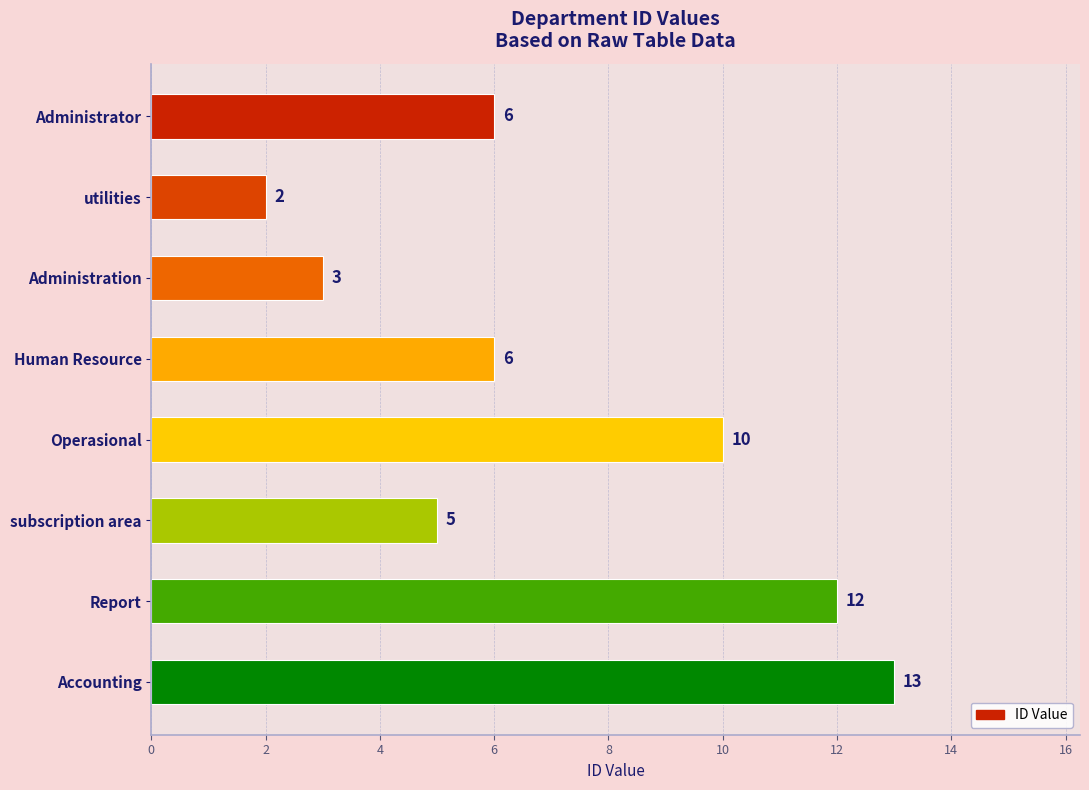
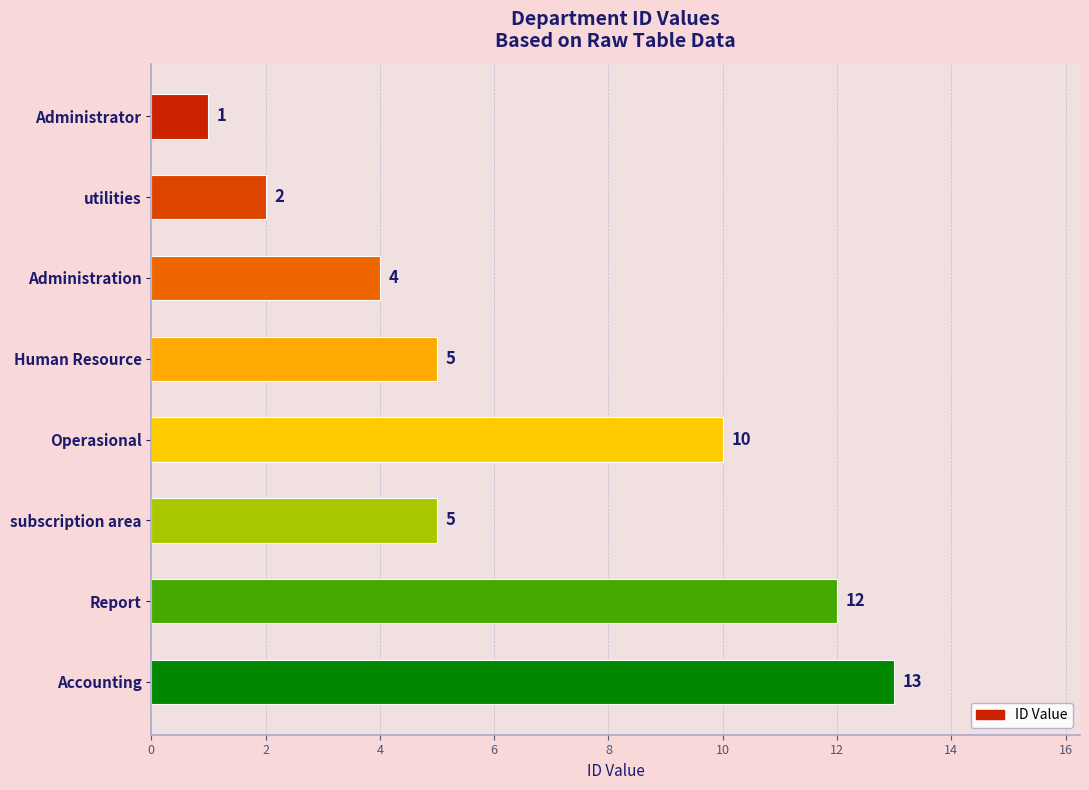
Administrator: 6 -> 1
Administration: 3 -> 4
Human Resource: 6 -> 5
